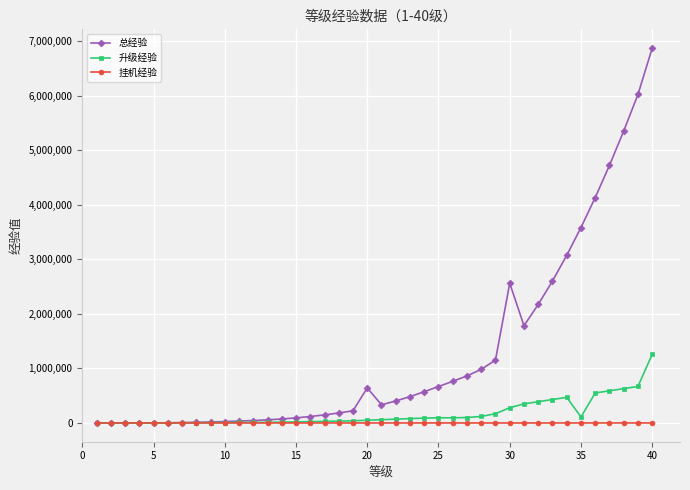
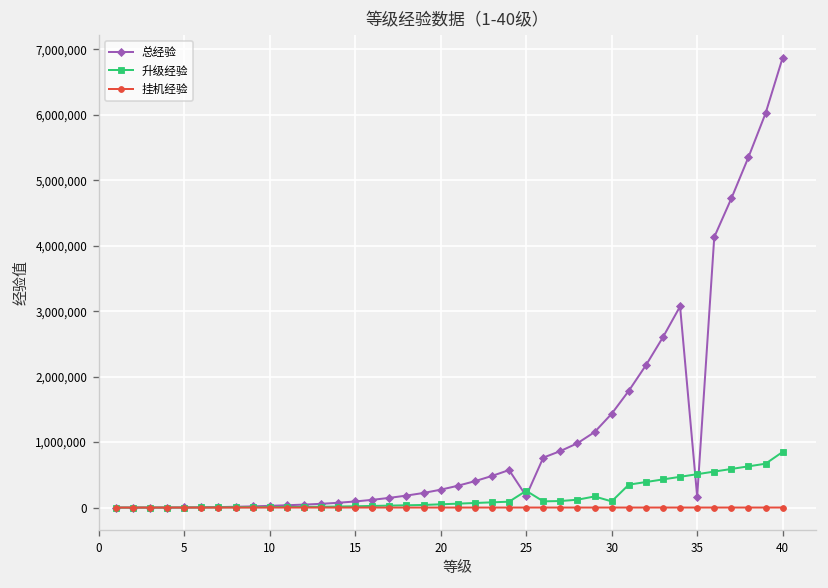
总经验, 20: 600,000 -> 300,000
总经验, 25: 700,000 -> 200,000
升级经验, 25: 100,000 -> 300,000
总经验, 30: 2,600,000 -> 1,400,000
升级经验, 30: 300,000 -> 100,000
总经验, 35: 3,600,000 -> 200,000
升级经验, 35: 100,000 -> 500,000
升级经验, 40: 1,300,000 -> 900,000
